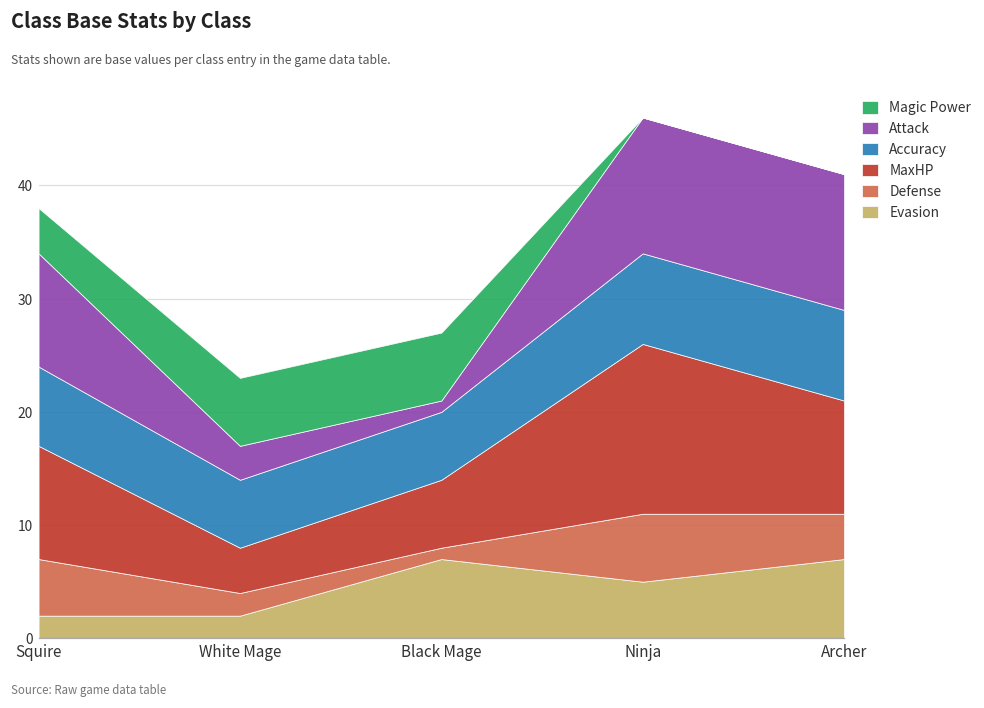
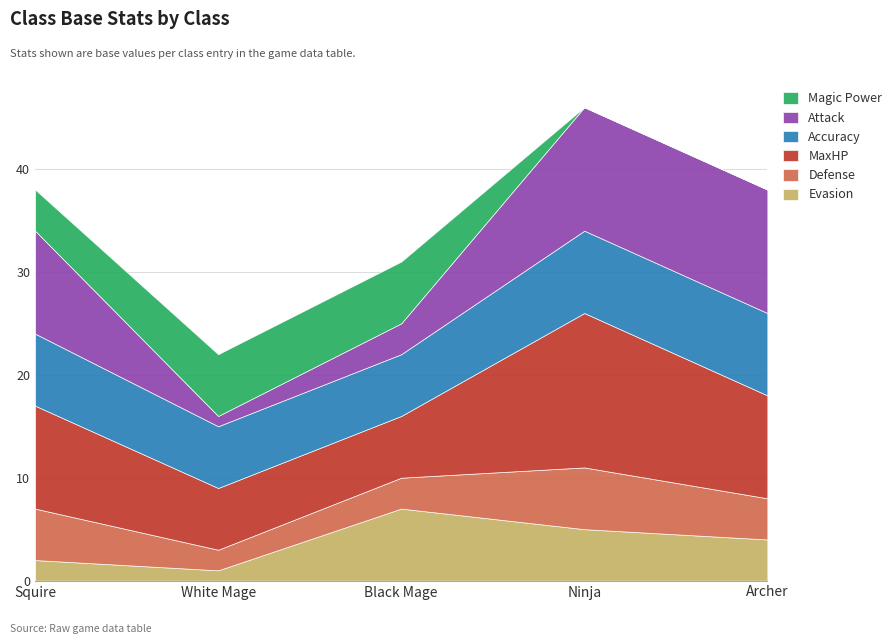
Evasion, White Mage: 2 -> 1
MaxHP, White Mage: 4 -> 6
Attack, White Mage: 3 -> 1
Defense, Black Mage: 1 -> 3
Attack, Black Mage: 1 -> 3
Evasion, Archer: 7 -> 4
